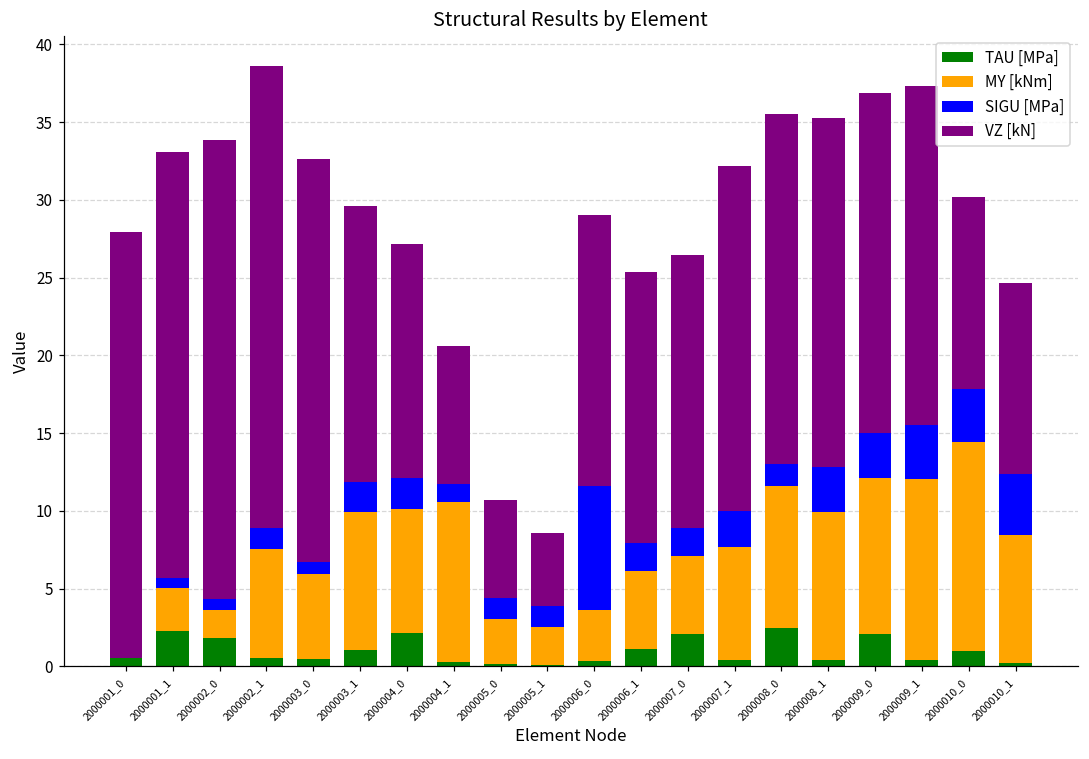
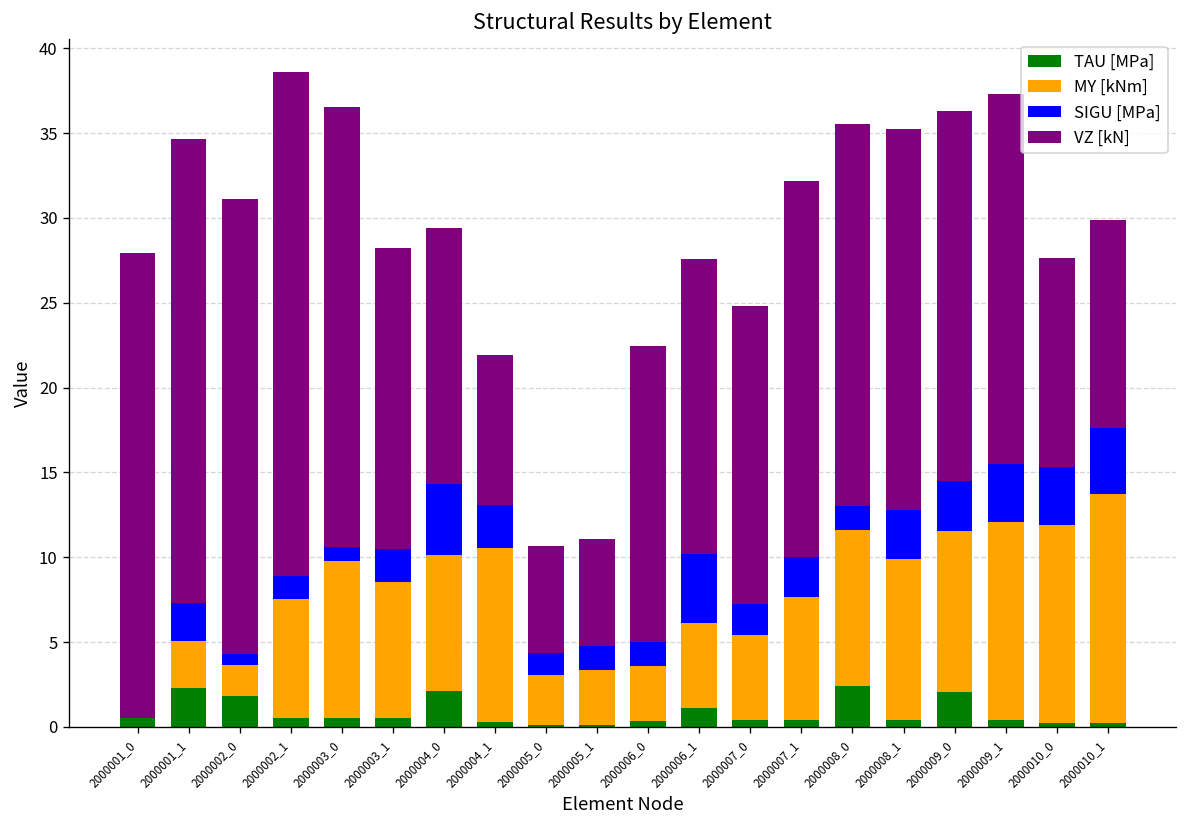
SIGU [MPa], 2000001_1: 0.7 -> 2.2
VZ [kN], 2000002_0: 29.5 -> 26.8
MY [kNm], 2000003_0: 5.4 -> 9.3
TAU [MPa], 2000003_1: 1.1 -> 0.5
MY [kNm], 2000003_1: 8.8 -> 8.0
SIGU [MPa], 2000004_0: 2.0 -> 4.2
SIGU [MPa], 2000004_1: 1.2 -> 2.5
MY [kNm], 2000005_1: 2.4 -> 3.3
VZ [kN], 2000005_1: 4.7 -> 6.3
SIGU [MPa], 2000006_0: 8.0 -> 1.4
SIGU [MPa], 2000006_1: 1.8 -> 4.1
TAU [MPa], 2000007_0: 2.1 -> 0.4
MY [kNm], 2000009_0: 10.0 -> 9.5
TAU [MPa], 2000010_0: 1.0 -> 0.2
MY [kNm], 2000010_0: 13.4 -> 11.7
MY [kNm], 2000010_1: 8.2 -> 13.5
